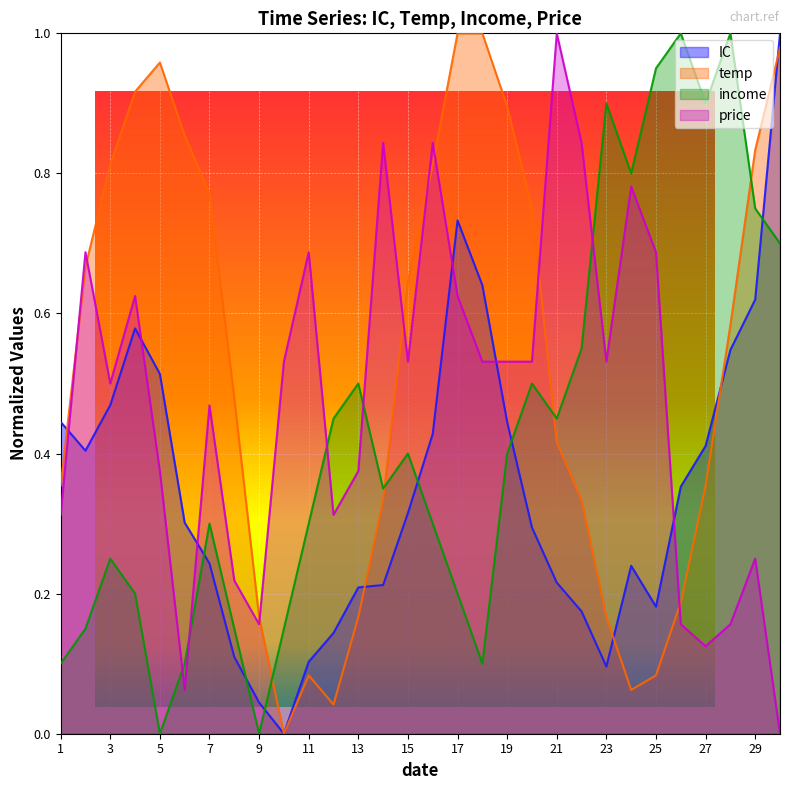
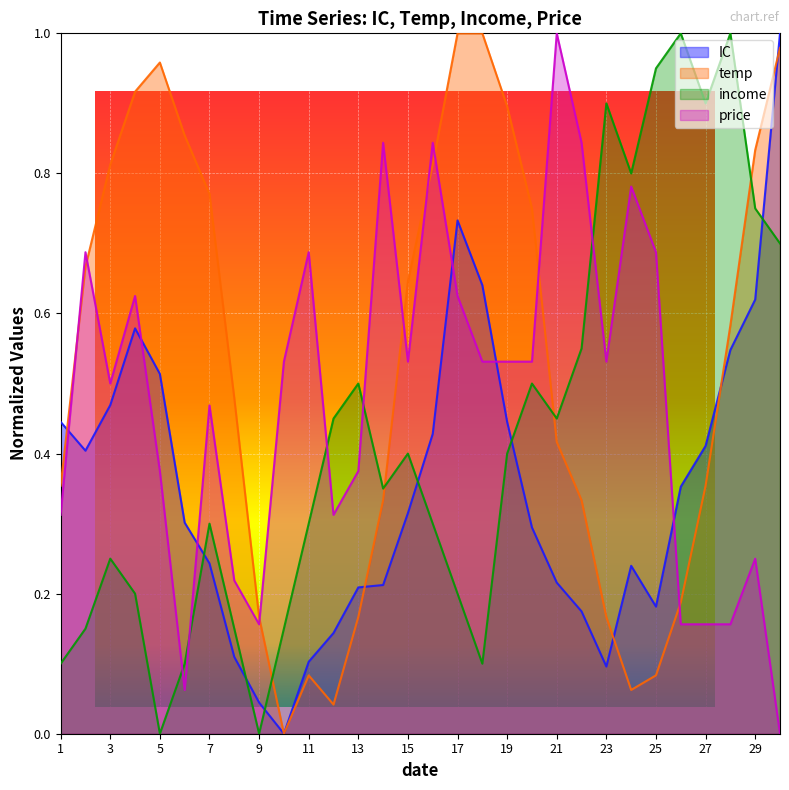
price, 27: 0.13 -> 0.16
